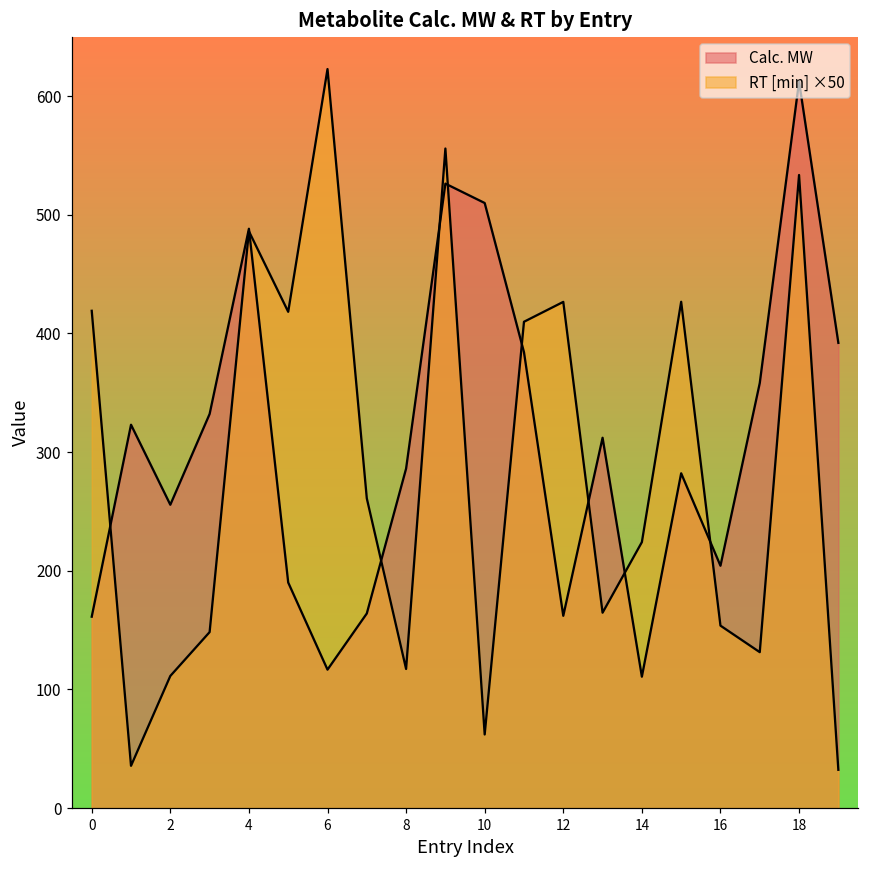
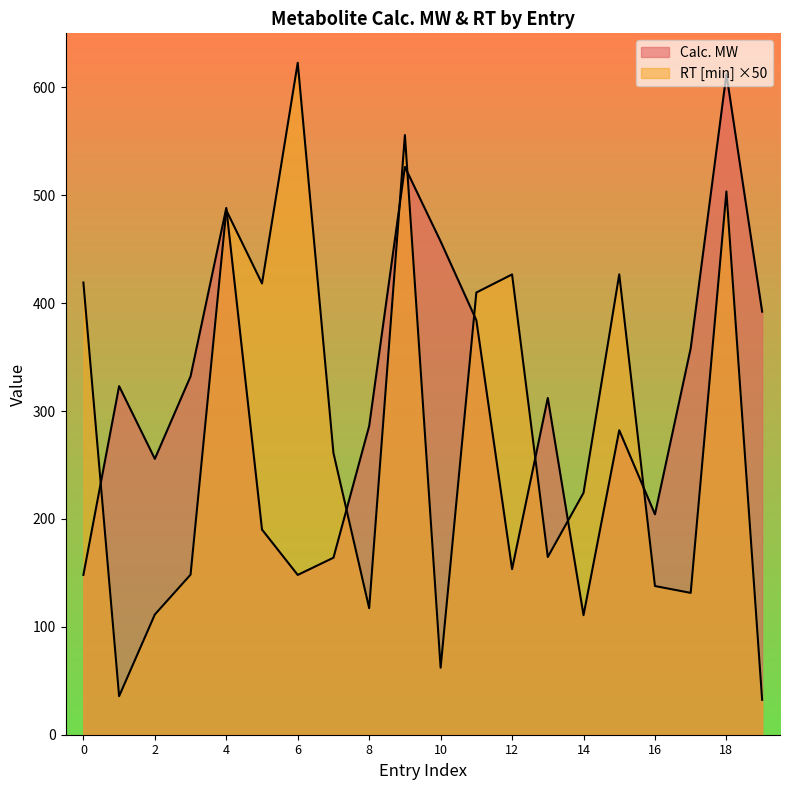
Calc. MW, 0: 161 -> 148
Calc. MW, 6: 117 -> 148
Calc. MW, 10: 510 -> 457
Calc. MW, 12: 162 -> 153
RT [min] ×50, 16: 154 -> 138
RT [min] ×50, 18: 533 -> 503
